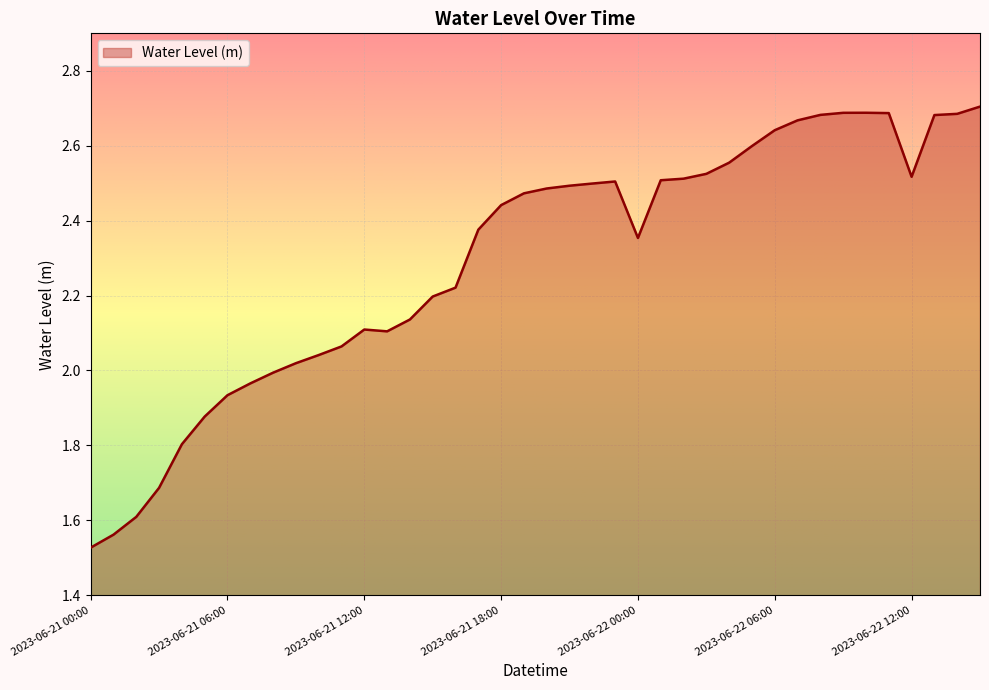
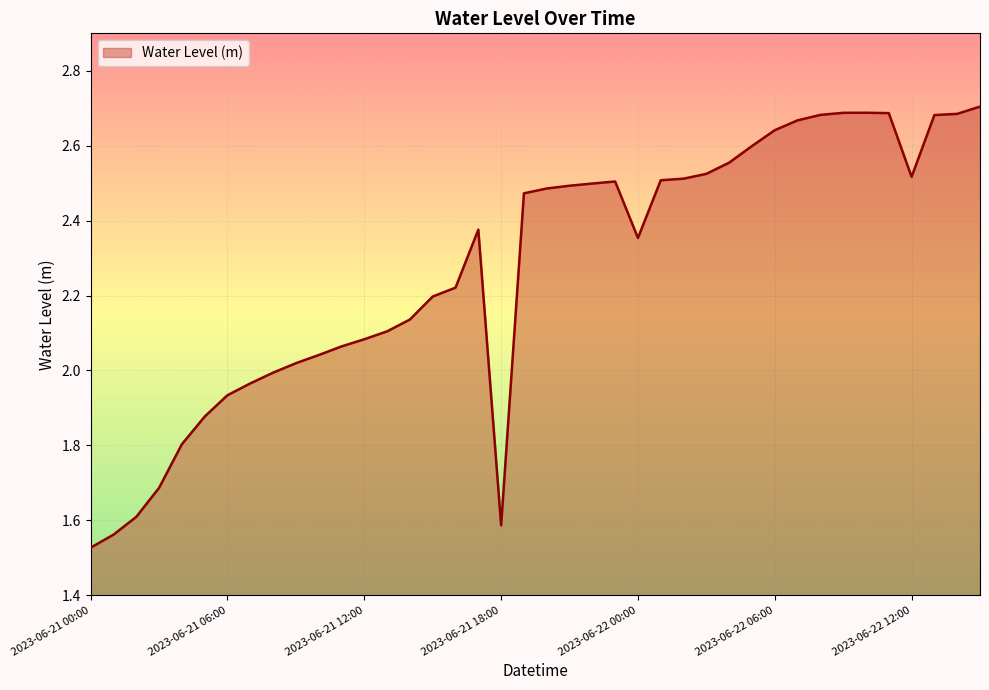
2023-06-21 12:00: 2.11 -> 2.08
2023-06-21 18:00: 2.44 -> 1.59
